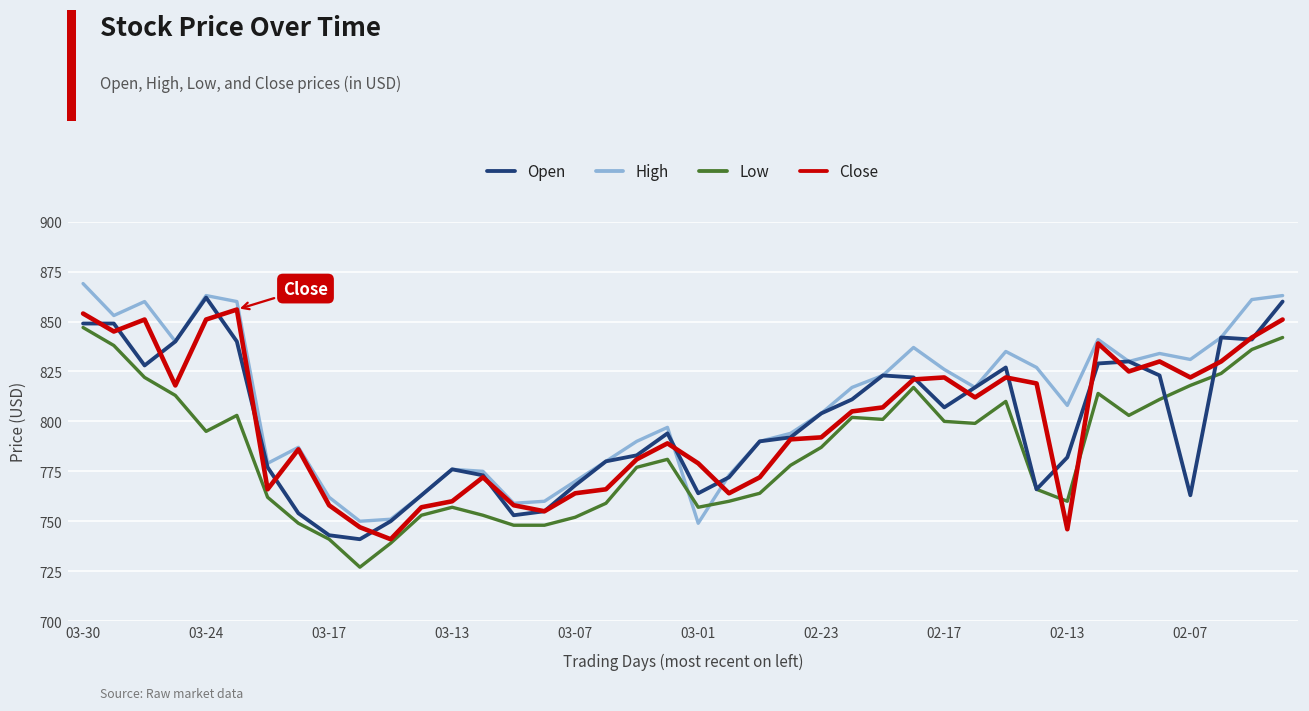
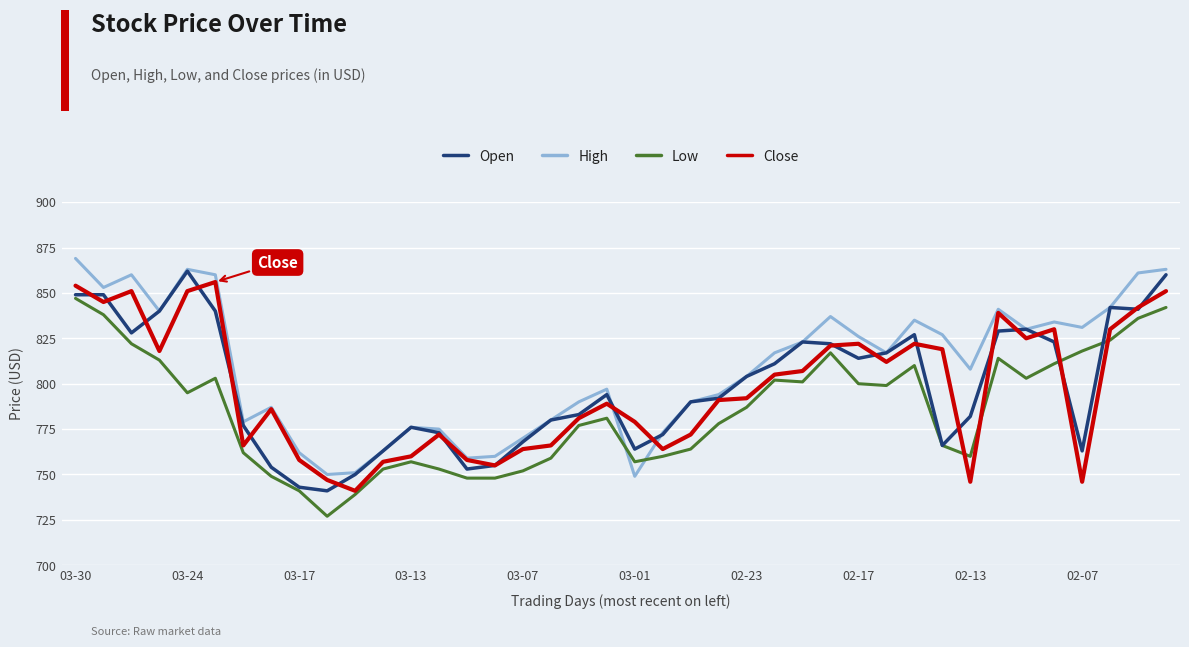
Open, 02-17: 807 -> 814
Close, 02-07: 822 -> 746
